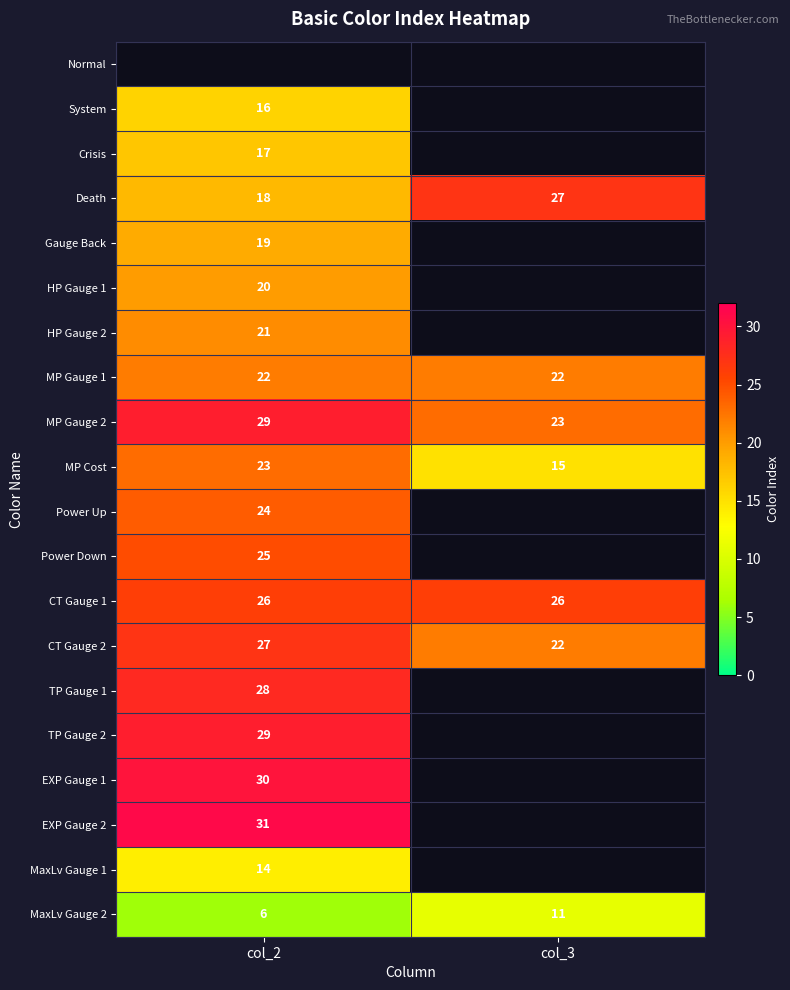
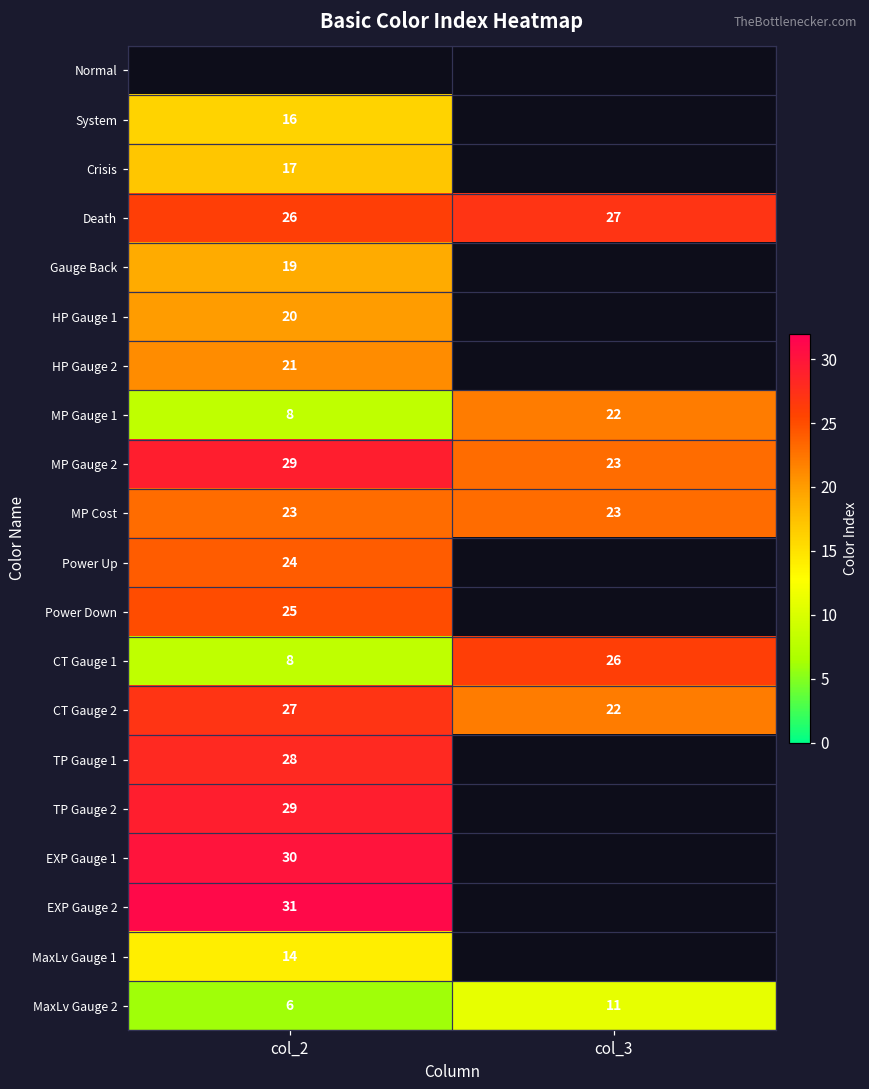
Death, col_2: 18 -> 26
MP Gauge 1, col_2: 22 -> 8
MP Cost, col_3: 15 -> 23
CT Gauge 1, col_2: 26 -> 8
